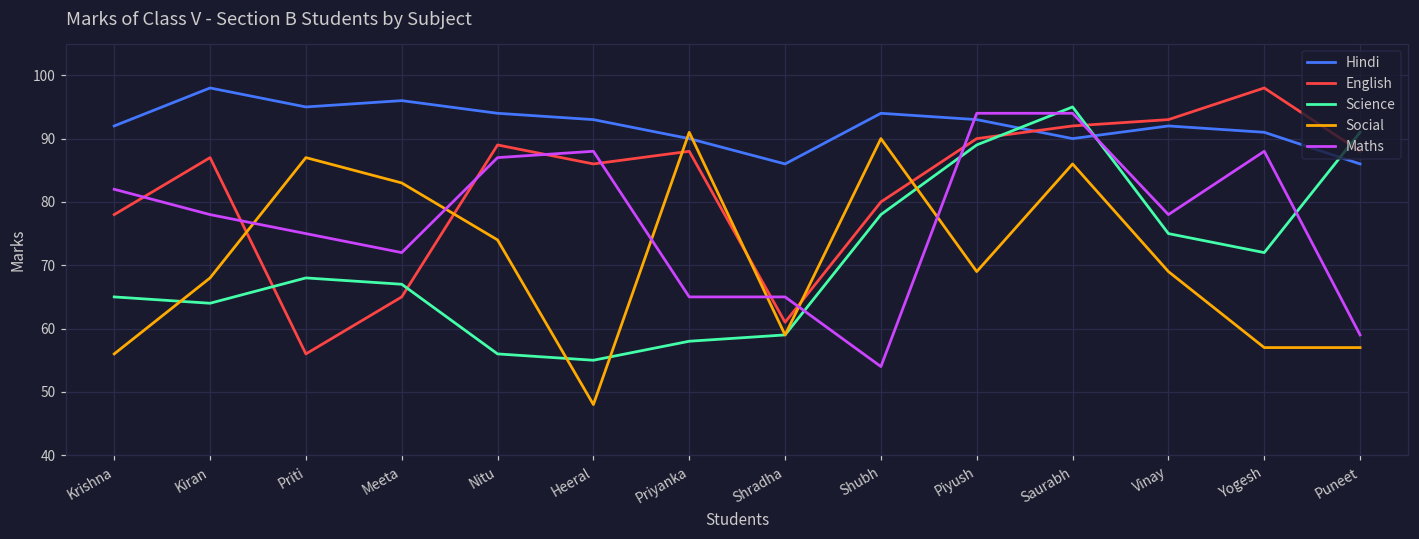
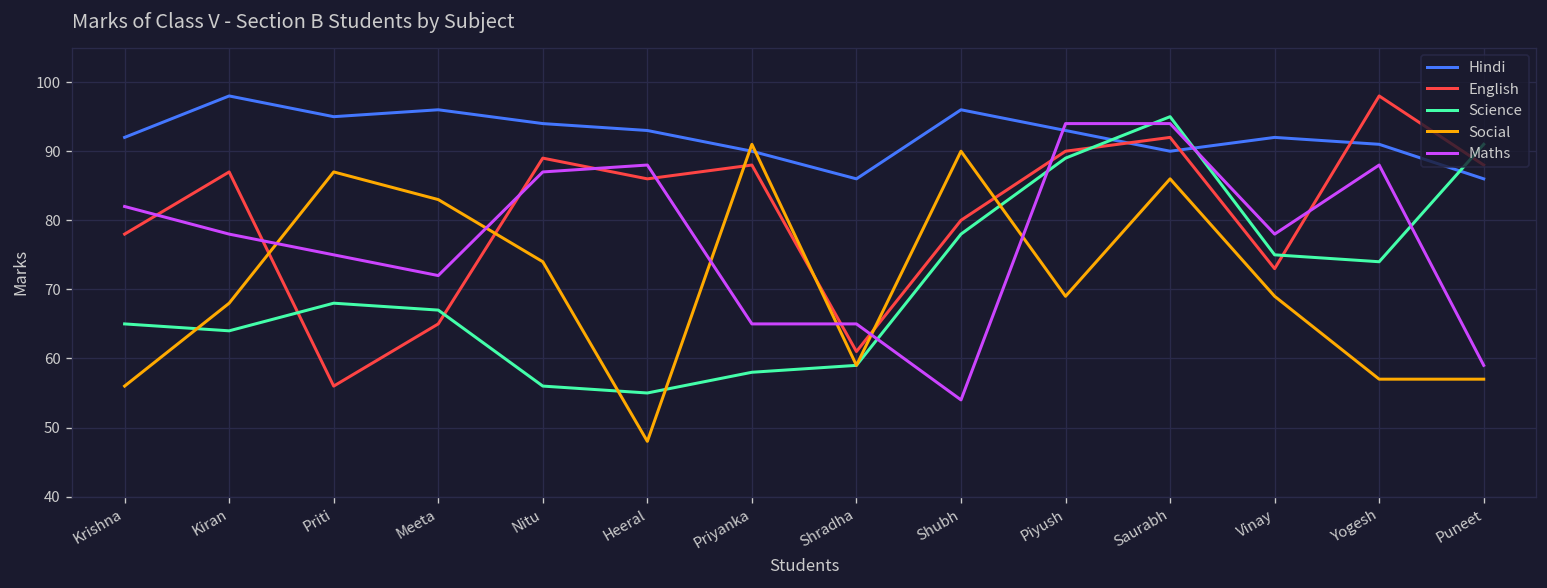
Hindi, Shubh: 94 -> 96
English, Vinay: 93 -> 73
Science, Yogesh: 72 -> 74
